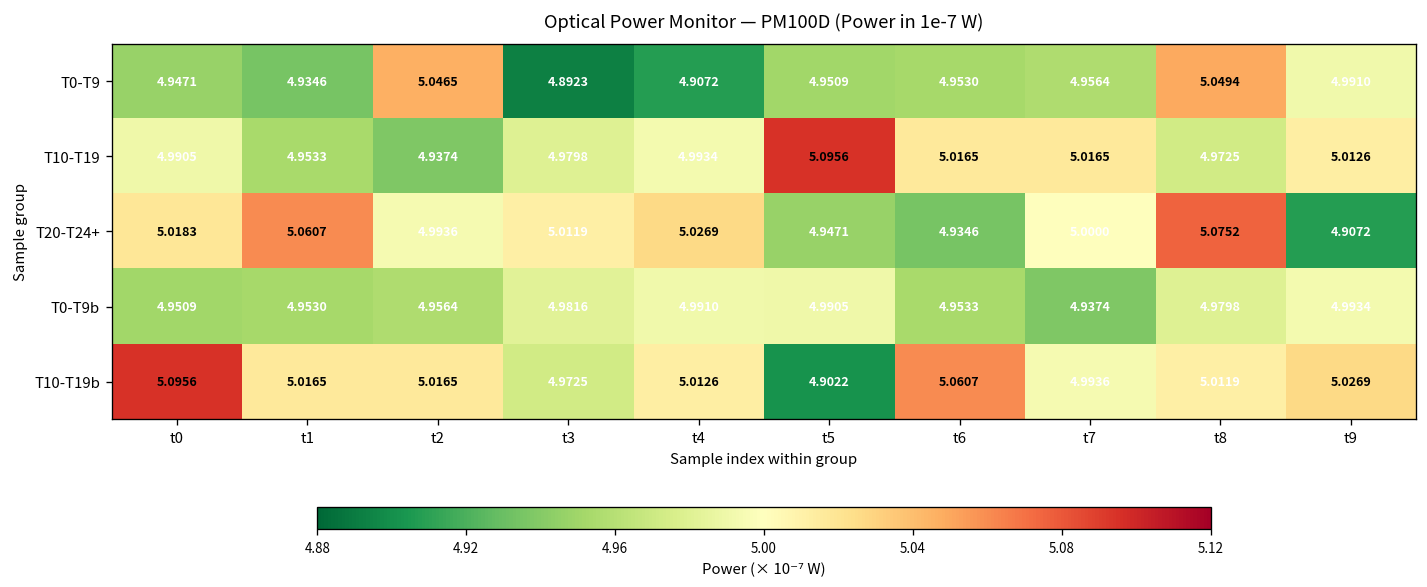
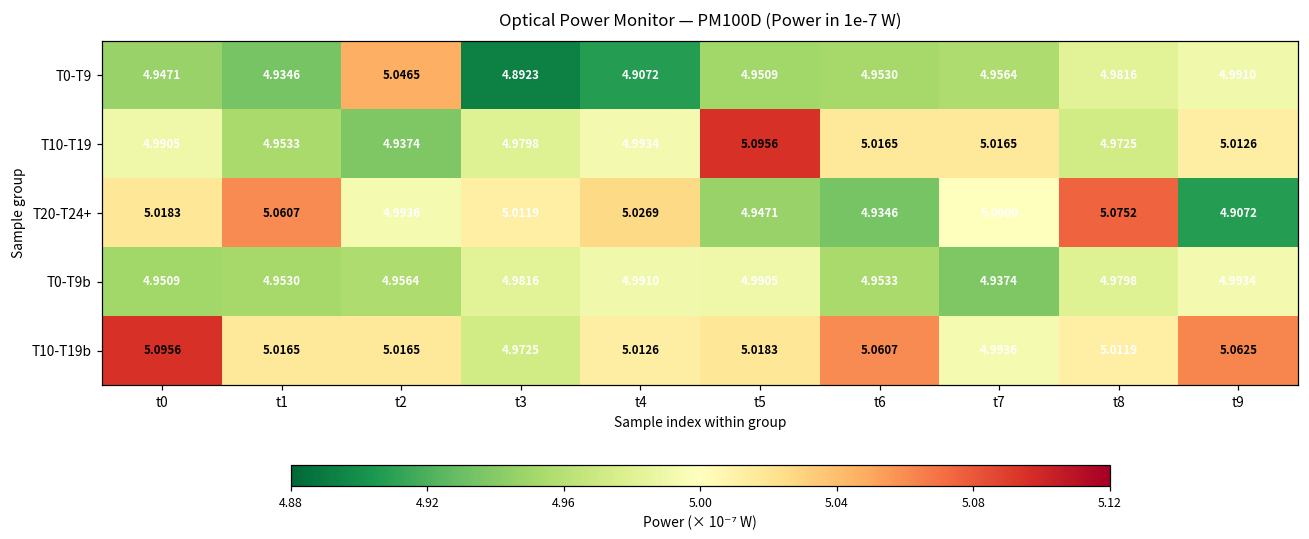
T0-T9, t8: 5.0494 -> 4.9816
T10-T19b, t5: 4.9022 -> 5.0183
T10-T19b, t9: 5.0269 -> 5.0625
